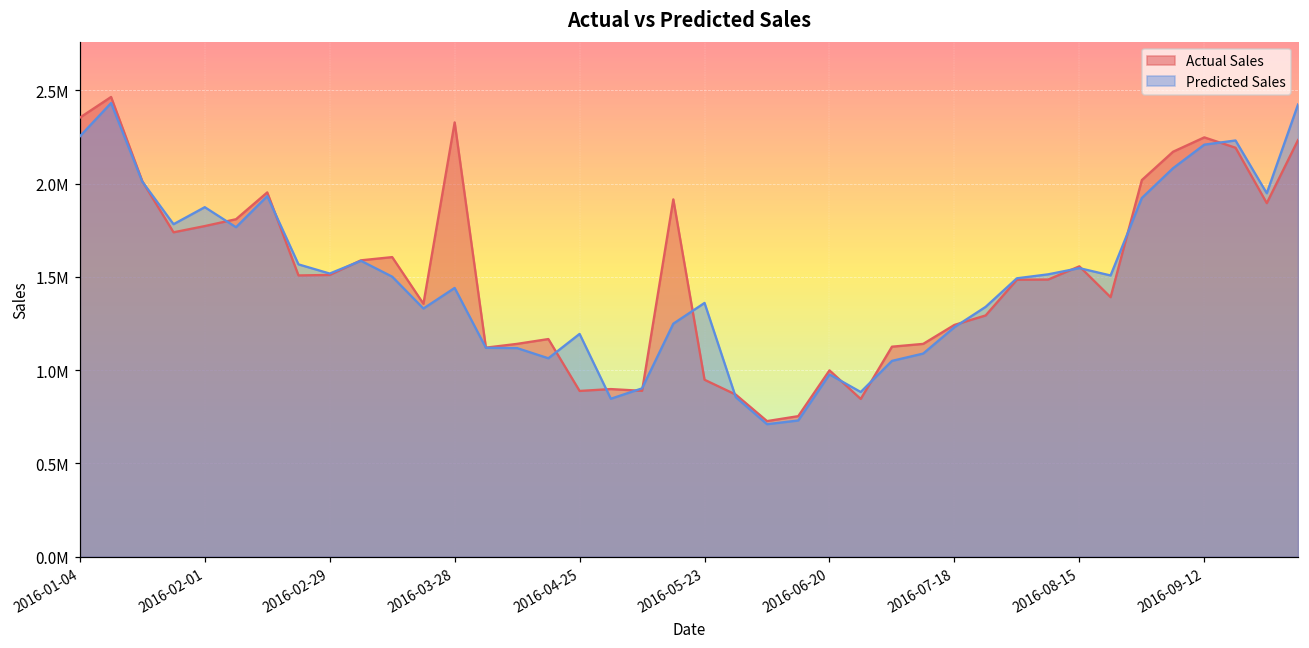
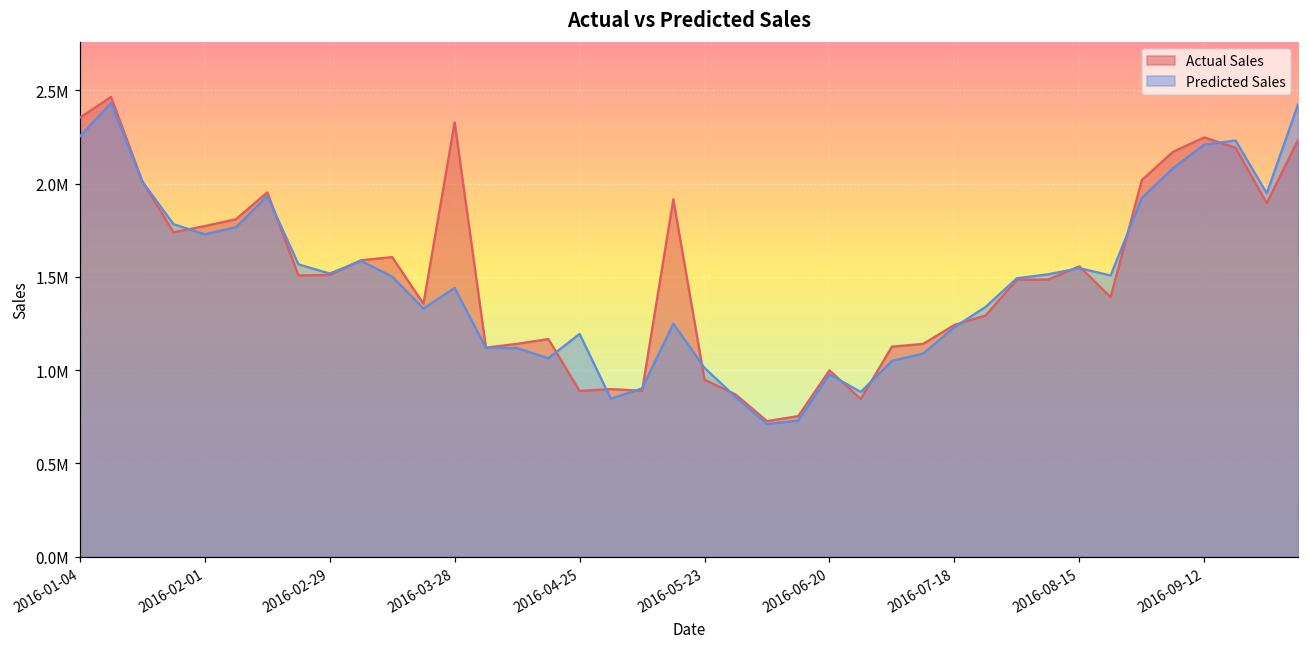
Predicted Sales, 2016-02-01: 1870000 -> 1730000
Predicted Sales, 2016-05-23: 1360000 -> 1010000
